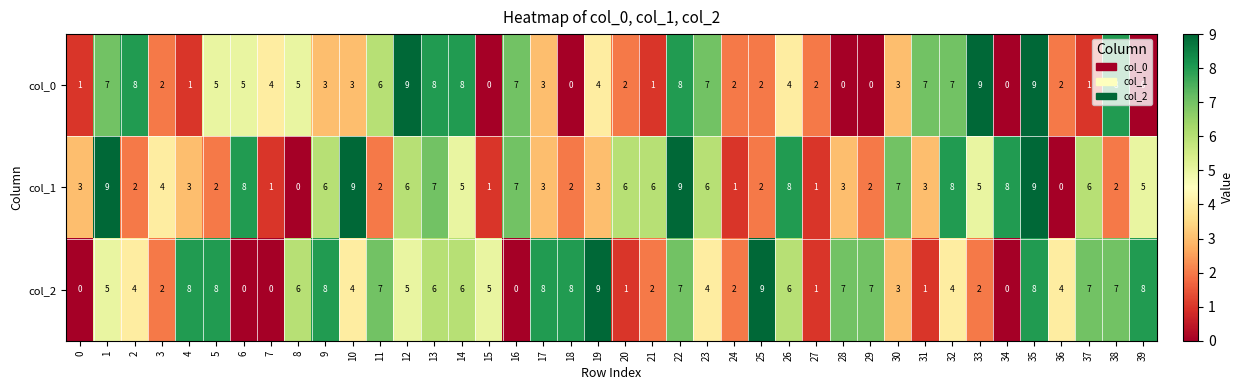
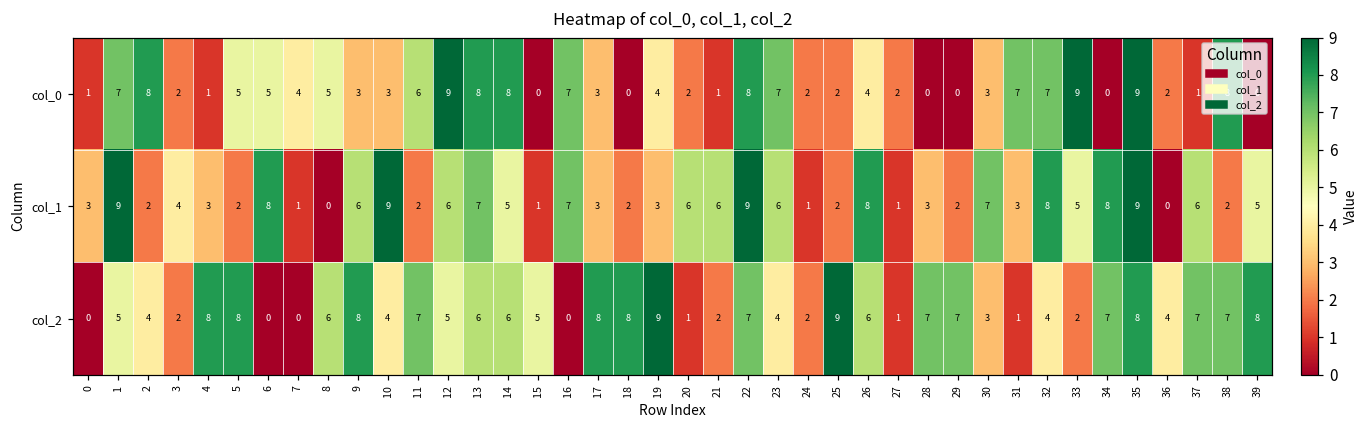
col_2, 34: 0 -> 7
